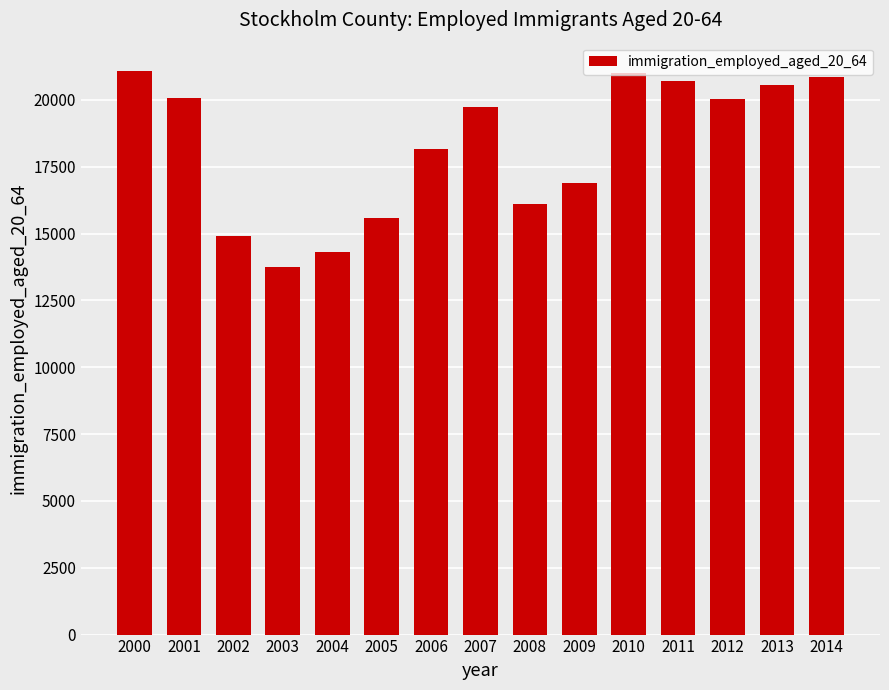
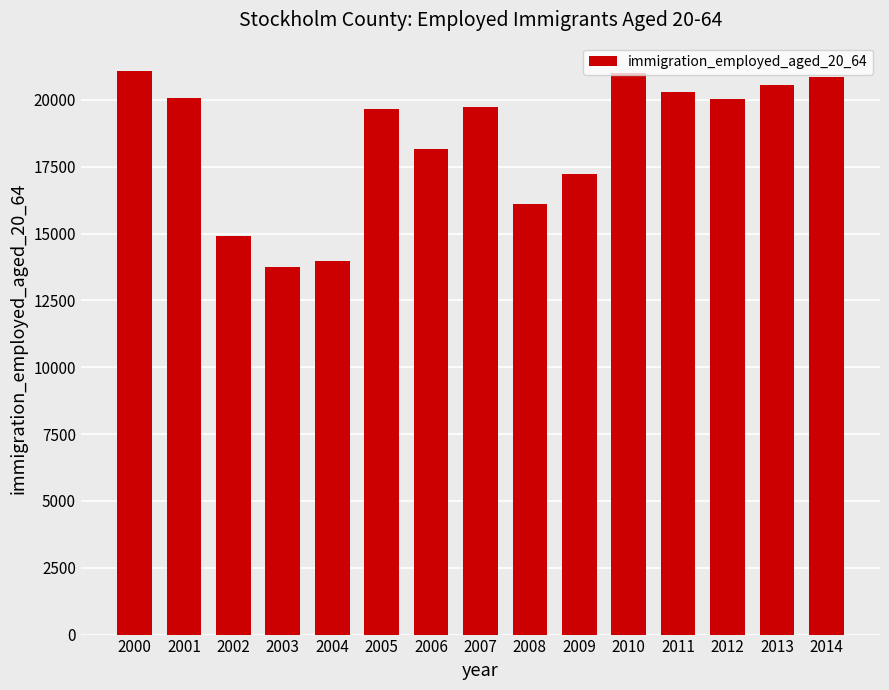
2004: 14300 -> 14000
2005: 15600 -> 19700
2009: 16900 -> 17200
2011: 20700 -> 20300
